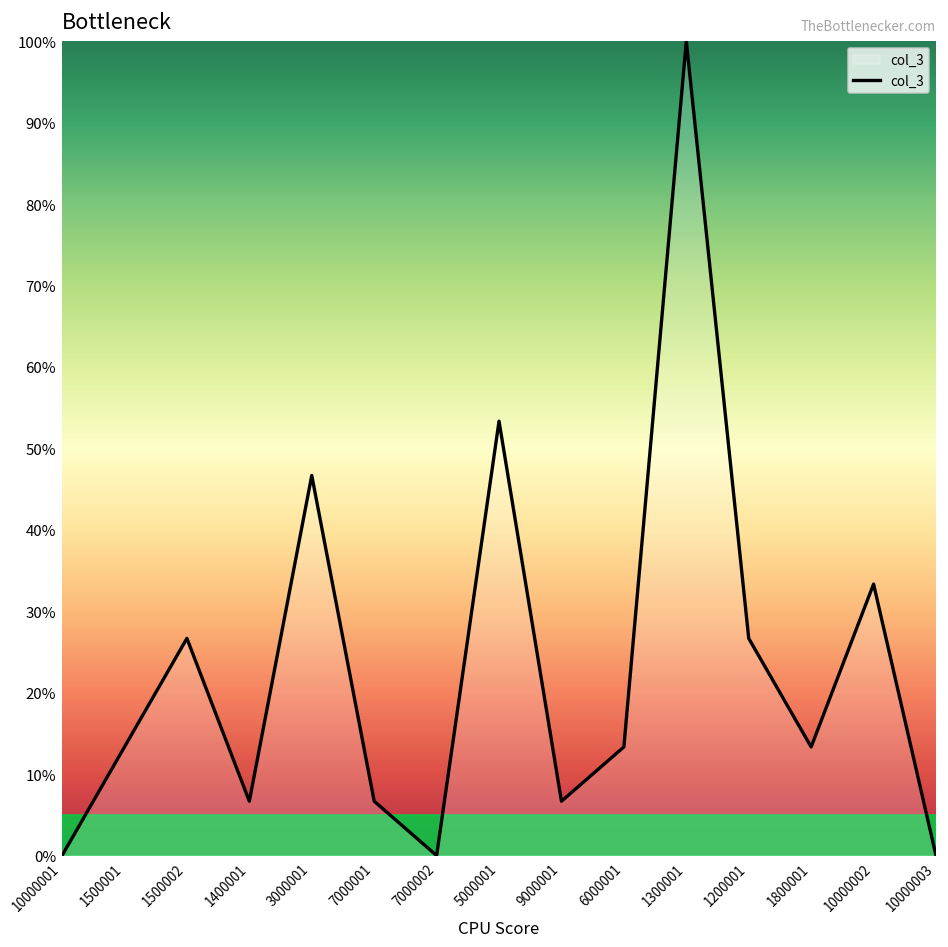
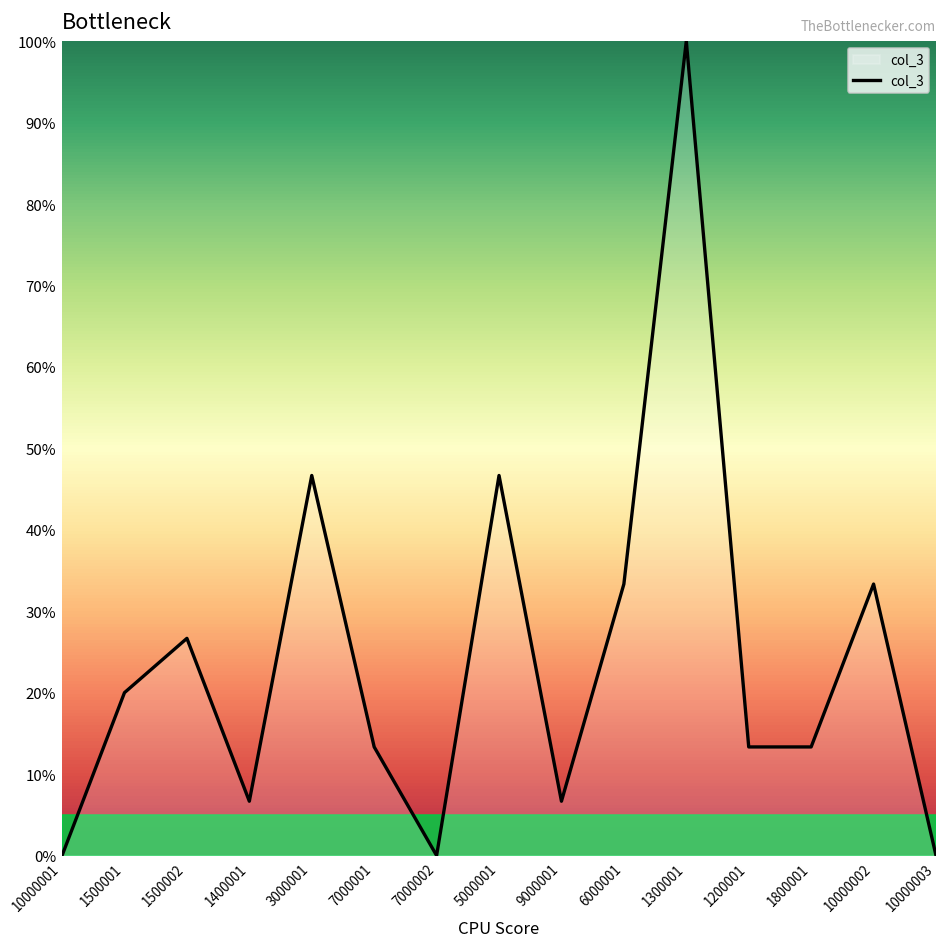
1500001: 13% -> 20%
7000001: 7% -> 13%
5000001: 53% -> 47%
6000001: 13% -> 33%
1200001: 27% -> 13%
